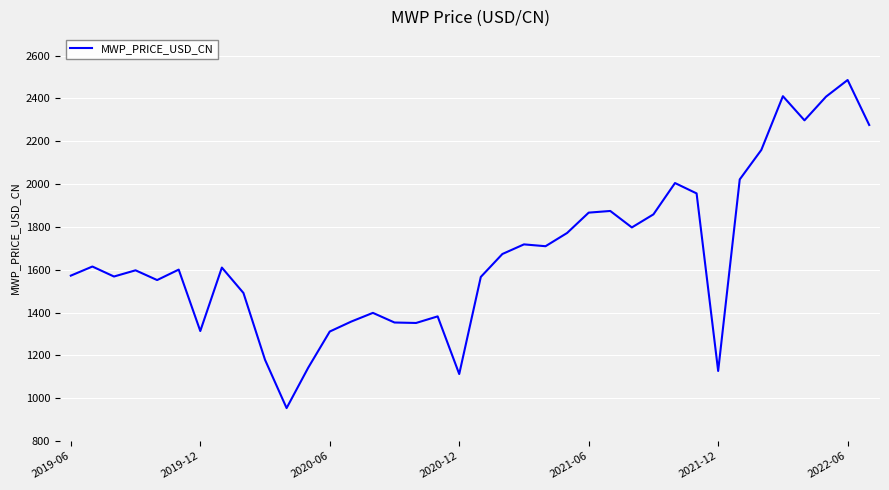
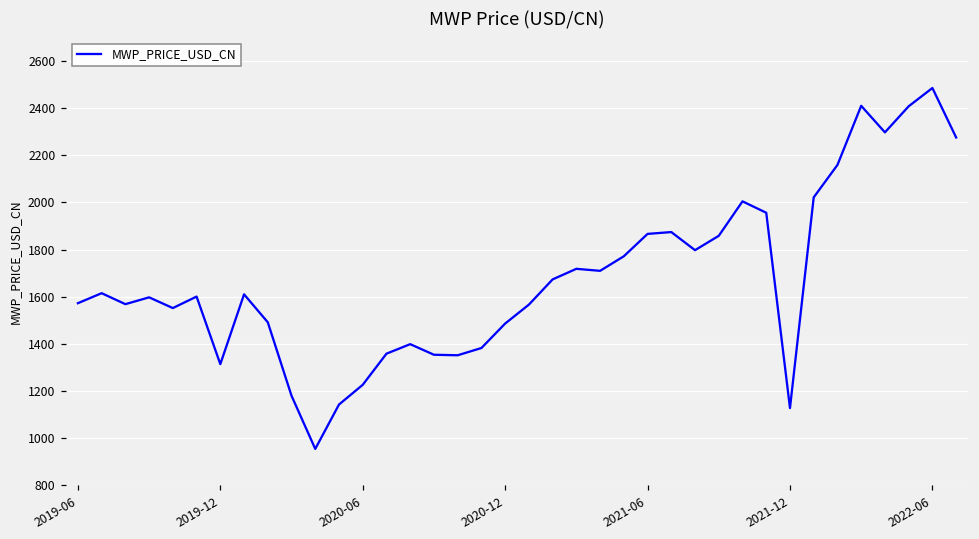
2020-06: 1310 -> 1230
2020-12: 1110 -> 1490
